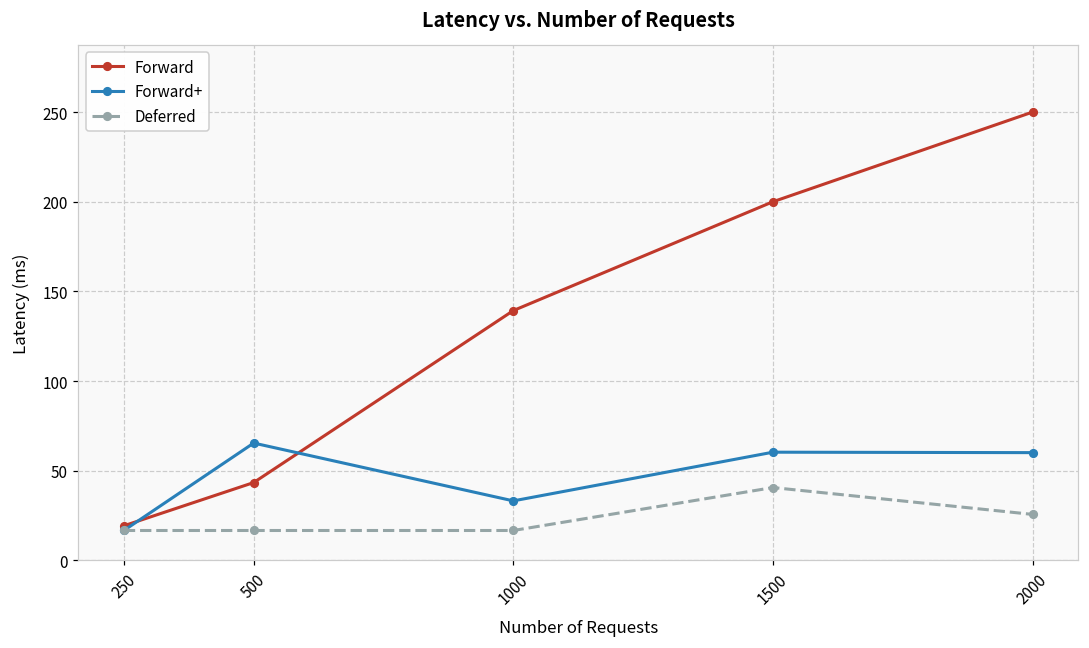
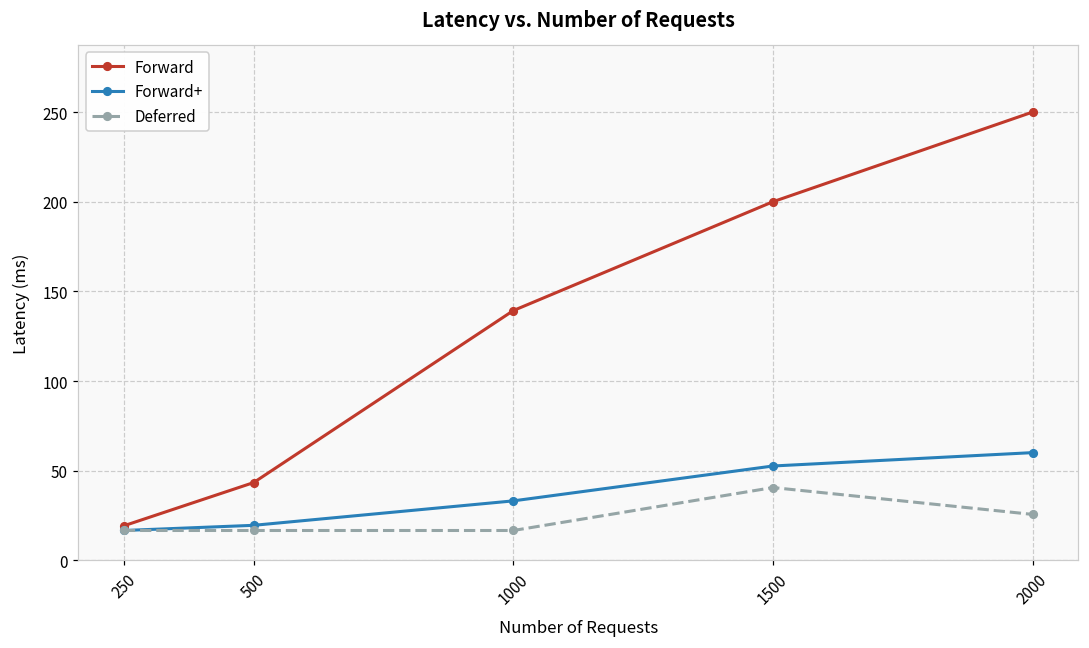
Forward+, 500: 65 -> 20
Forward+, 1500: 60 -> 53
